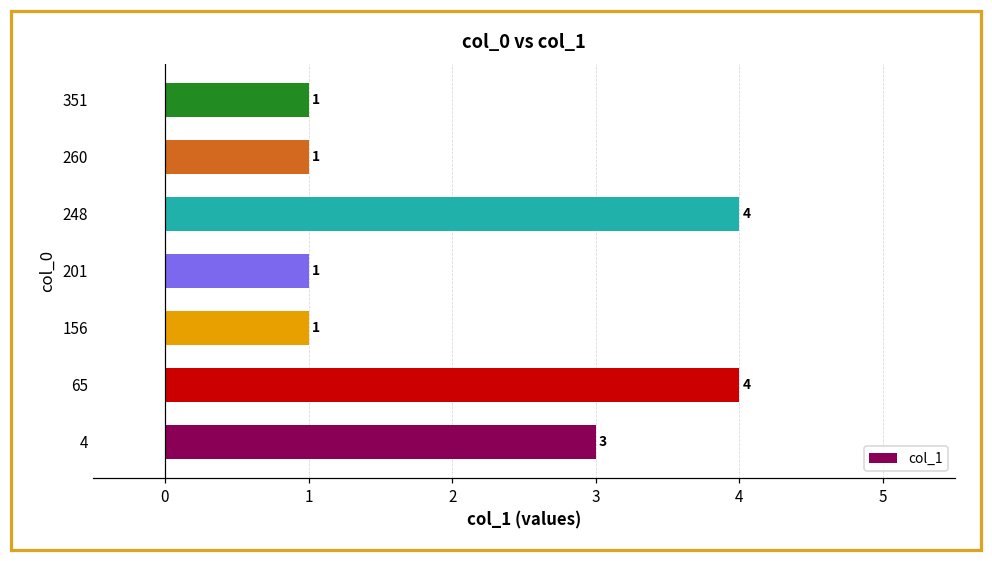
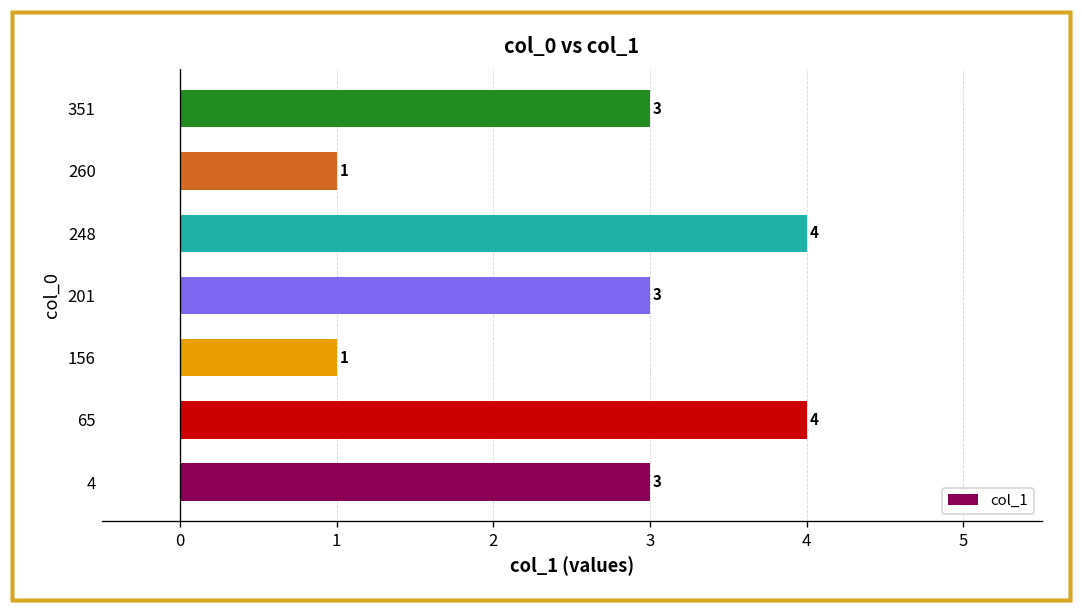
351: 1 -> 3
201: 1 -> 3
